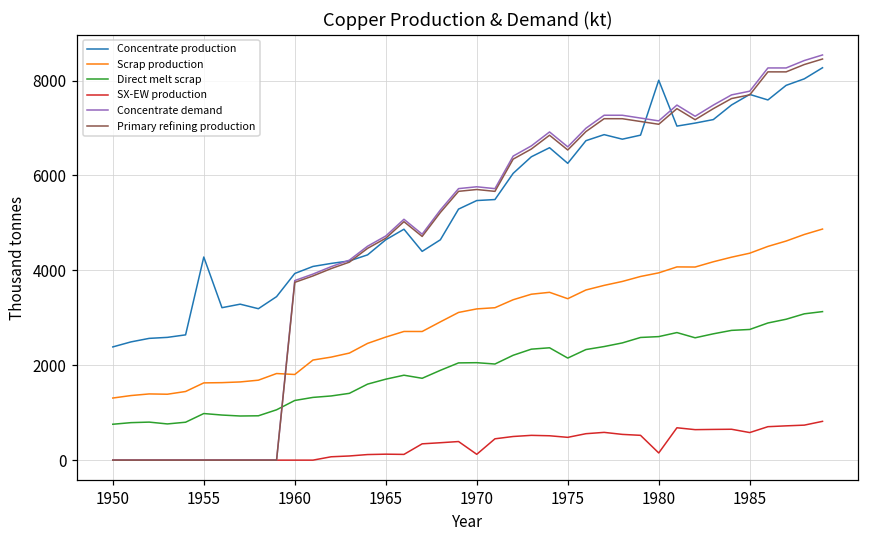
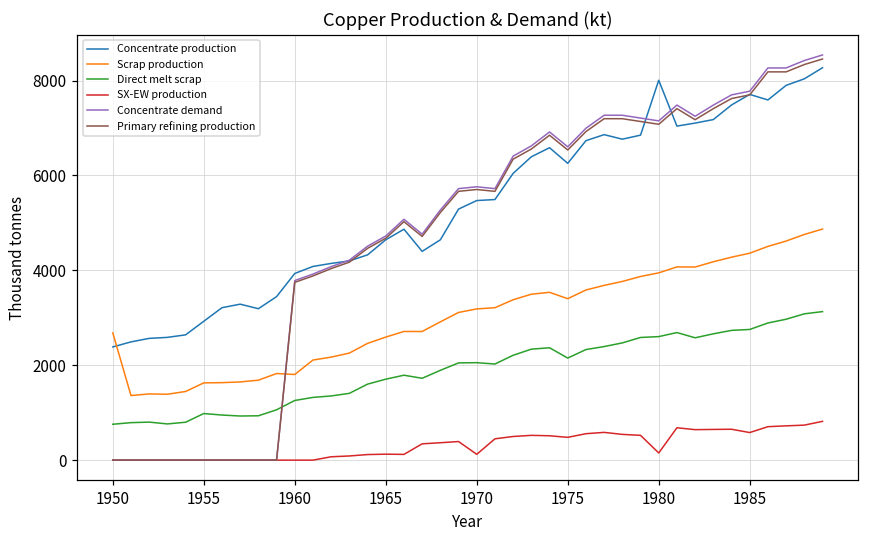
Scrap production, 1950: 1300 -> 2700
Concentrate production, 1955: 4300 -> 2900
